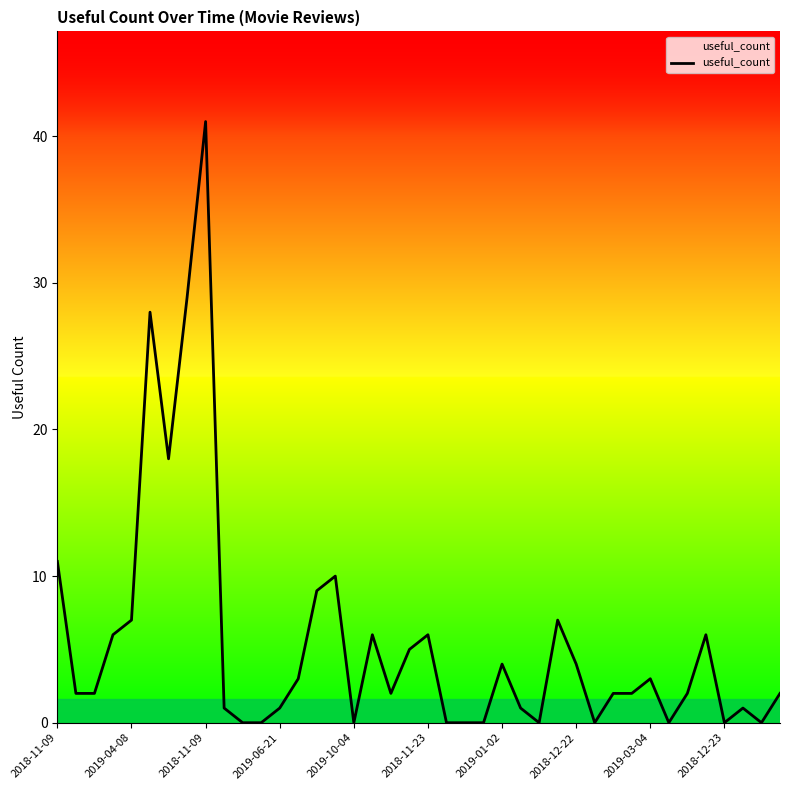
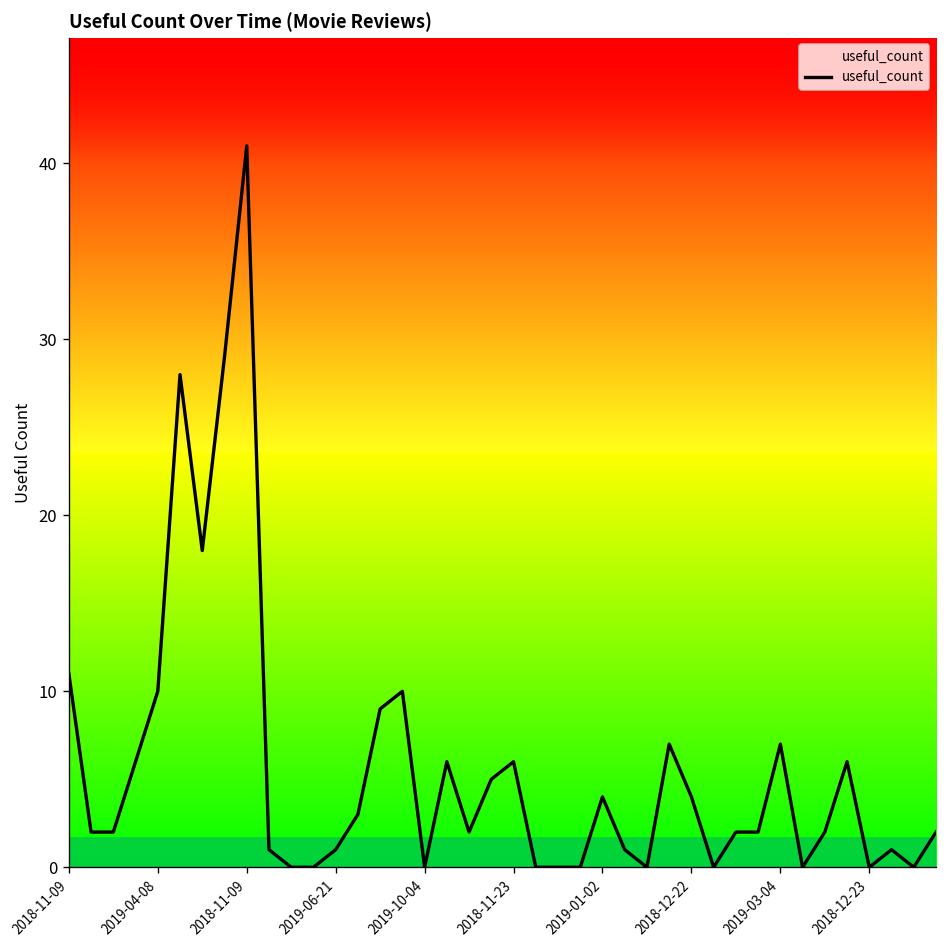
2019-04-08: 7 -> 10
2019-03-04: 3 -> 7
